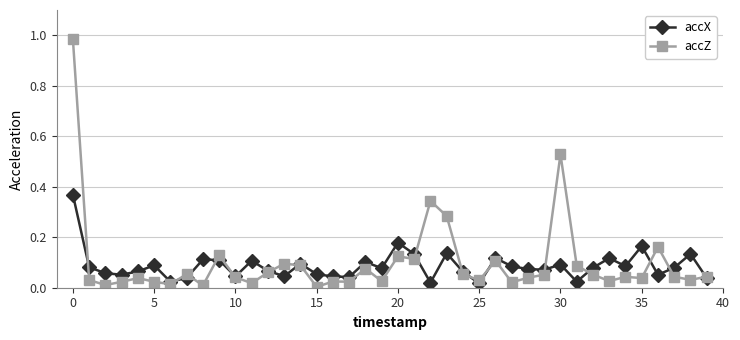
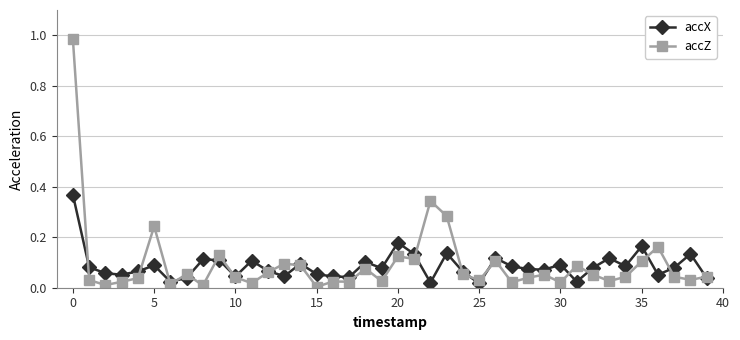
accZ, 5: 0.02 -> 0.24
accZ, 30: 0.53 -> 0.02
accZ, 35: 0.04 -> 0.10
